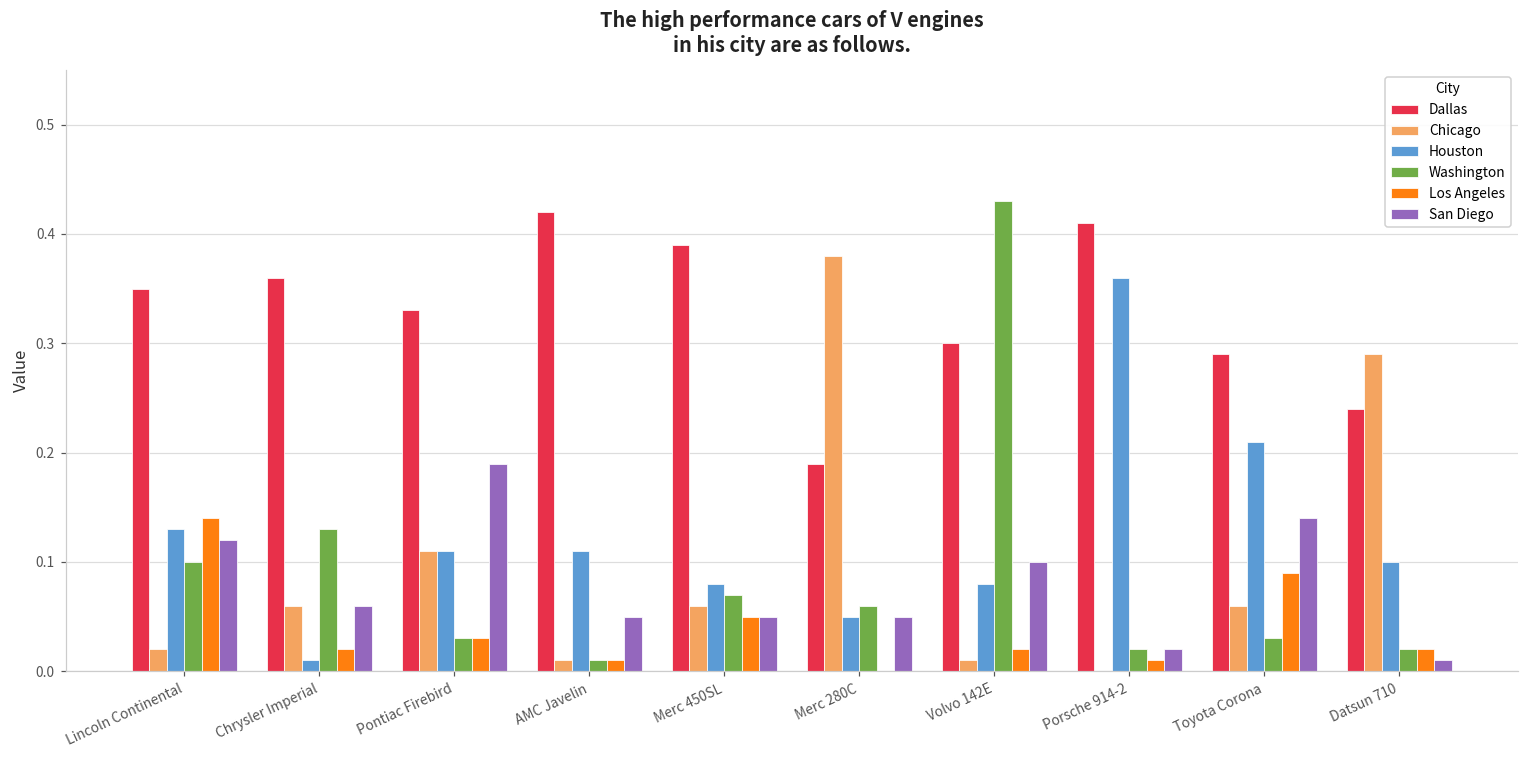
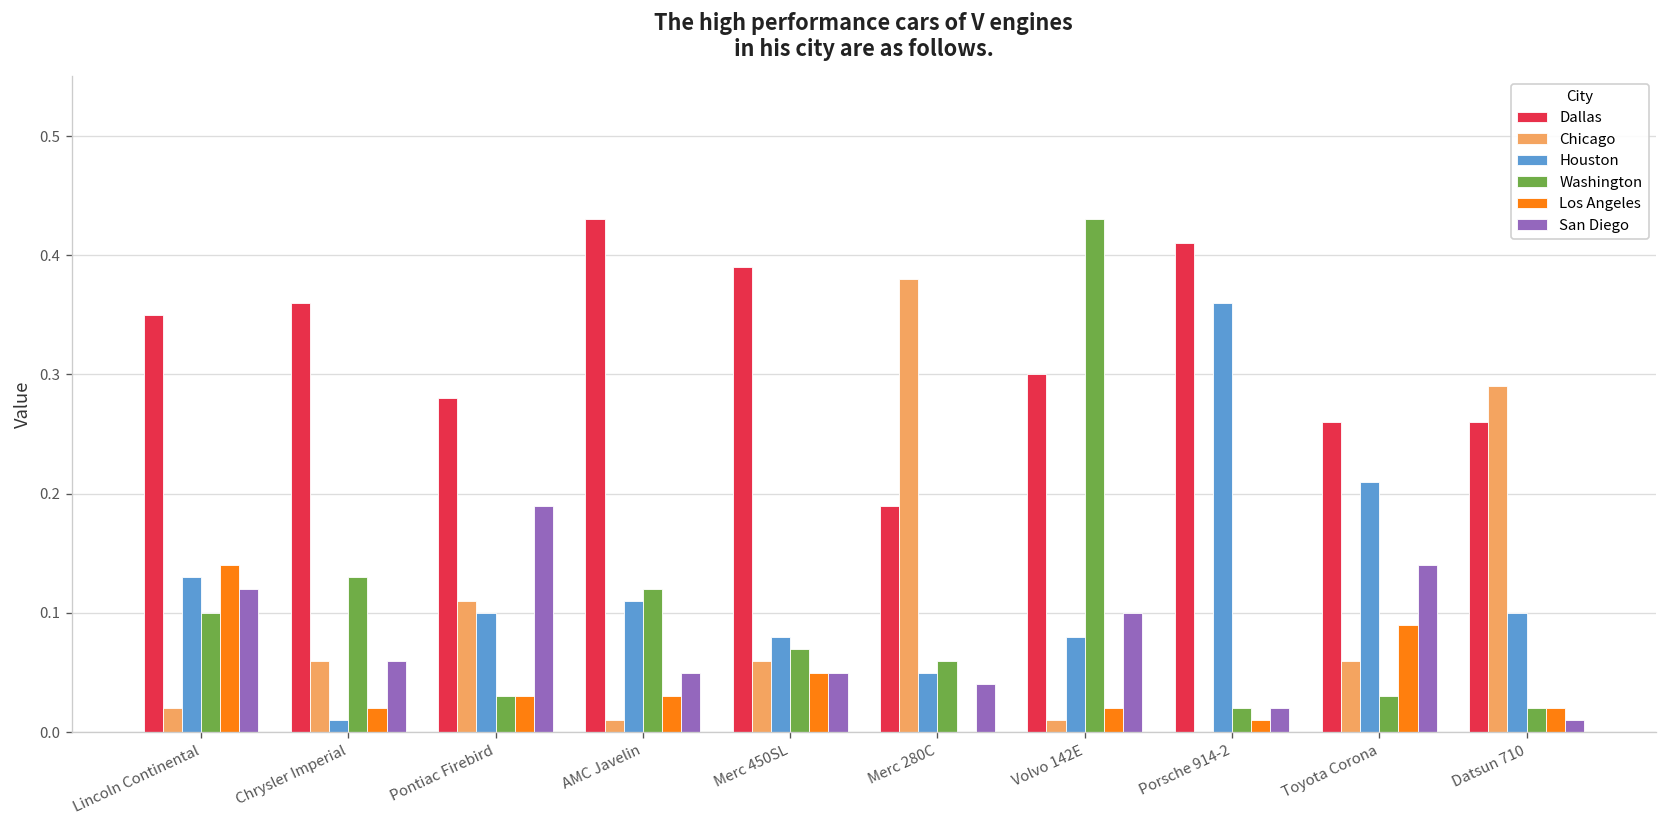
Dallas, Pontiac Firebird: 0.33 -> 0.28
Houston, Pontiac Firebird: 0.11 -> 0.10
Dallas, AMC Javelin: 0.42 -> 0.43
Washington, AMC Javelin: 0.01 -> 0.12
Los Angeles, AMC Javelin: 0.01 -> 0.03
San Diego, Merc 280C: 0.05 -> 0.04
Dallas, Toyota Corona: 0.29 -> 0.26
Dallas, Datsun 710: 0.24 -> 0.26
